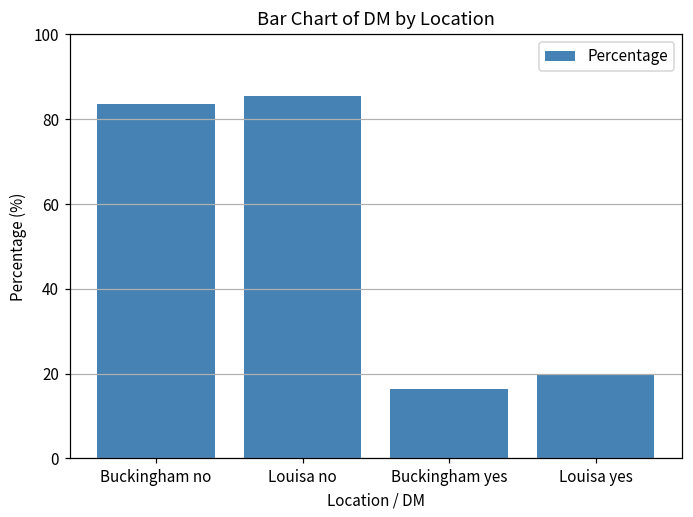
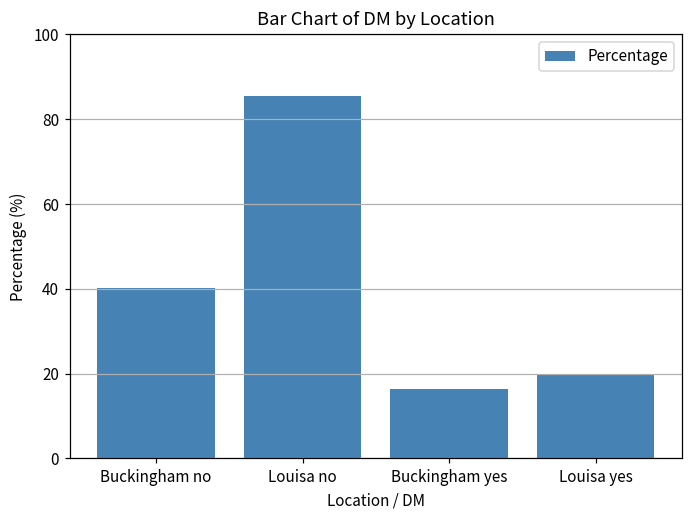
Buckingham no: 84 -> 40
